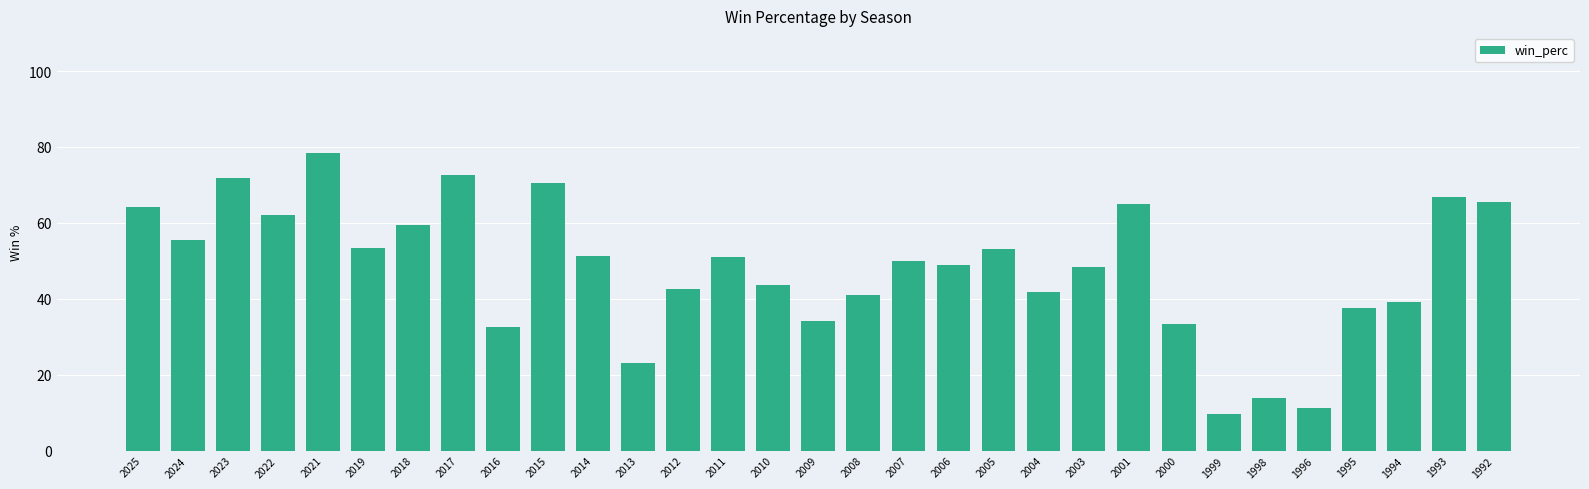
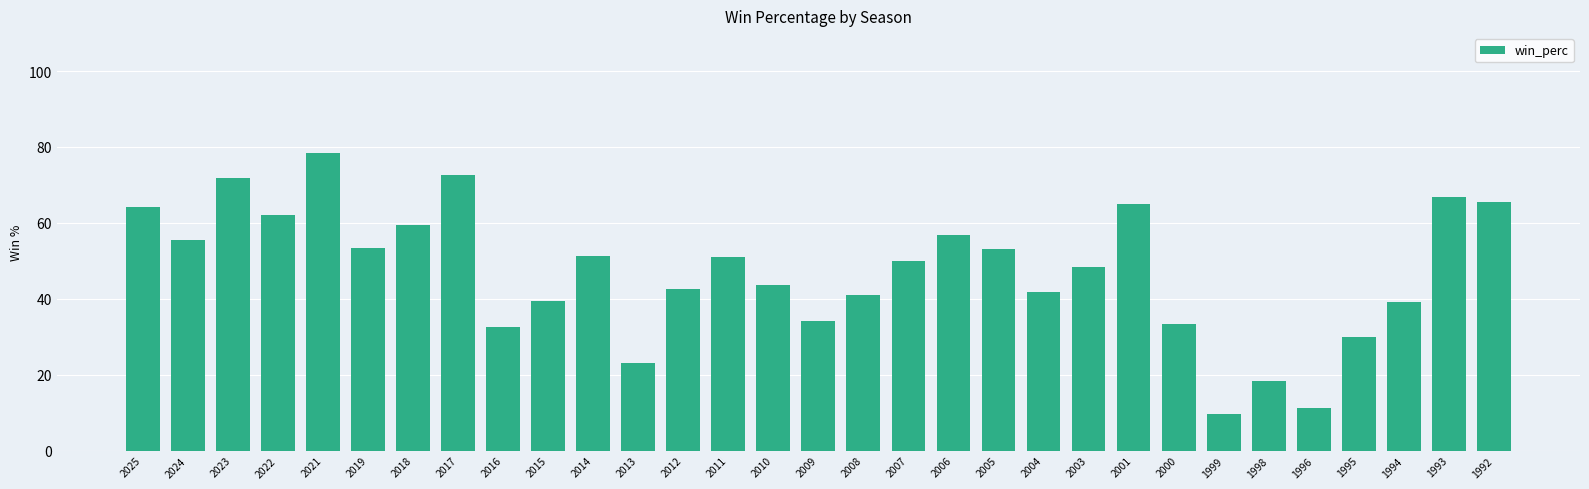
2015: 70 -> 39
2006: 49 -> 57
1998: 14 -> 18
1995: 38 -> 30
